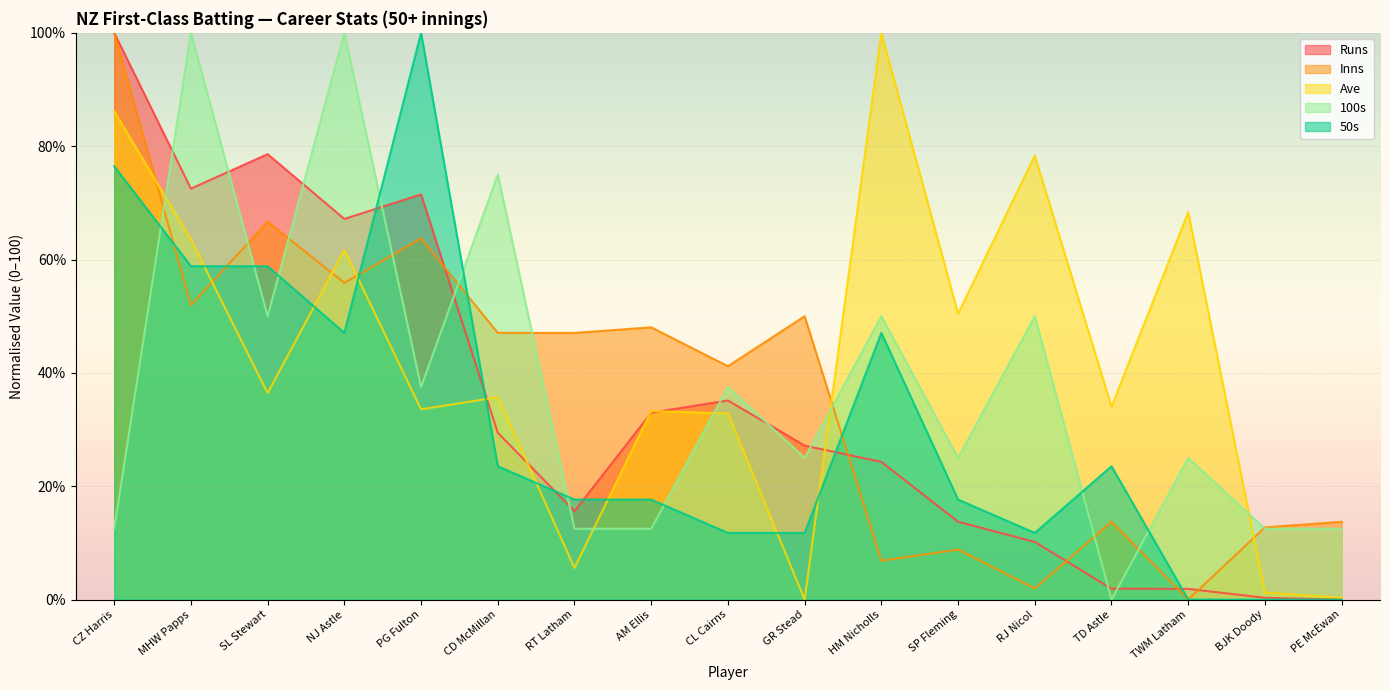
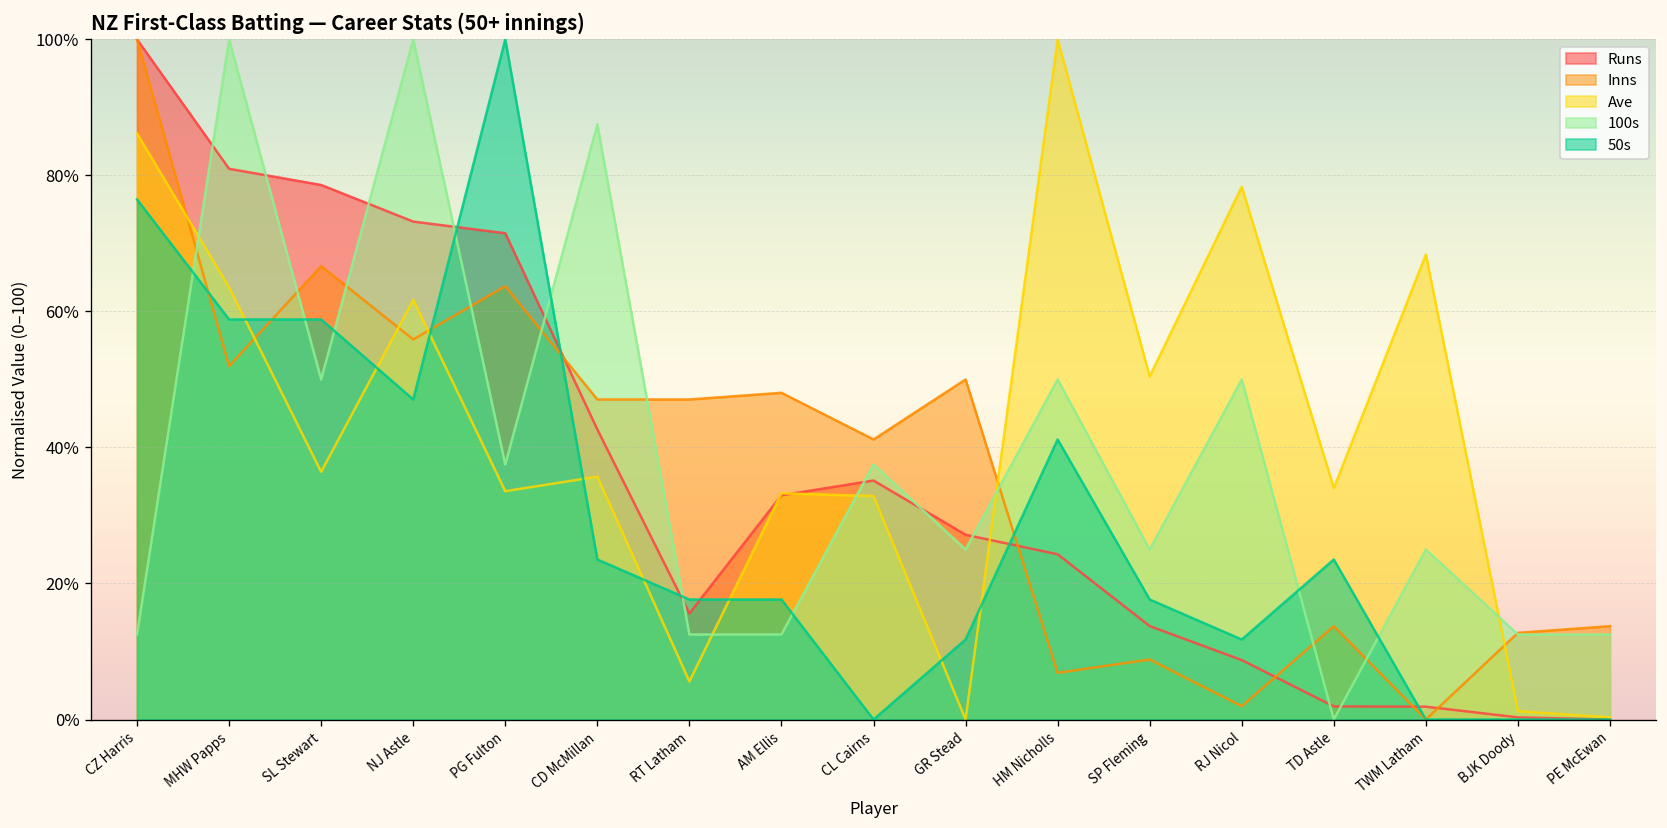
Runs, MHW Papps: 73% -> 81%
Runs, NJ Astle: 67% -> 73%
Runs, CD McMillan: 29% -> 43%
100s, CD McMillan: 75% -> 88%
50s, CL Cairns: 12% -> 0%
50s, HM Nicholls: 47% -> 41%
Runs, RJ Nicol: 10% -> 9%
